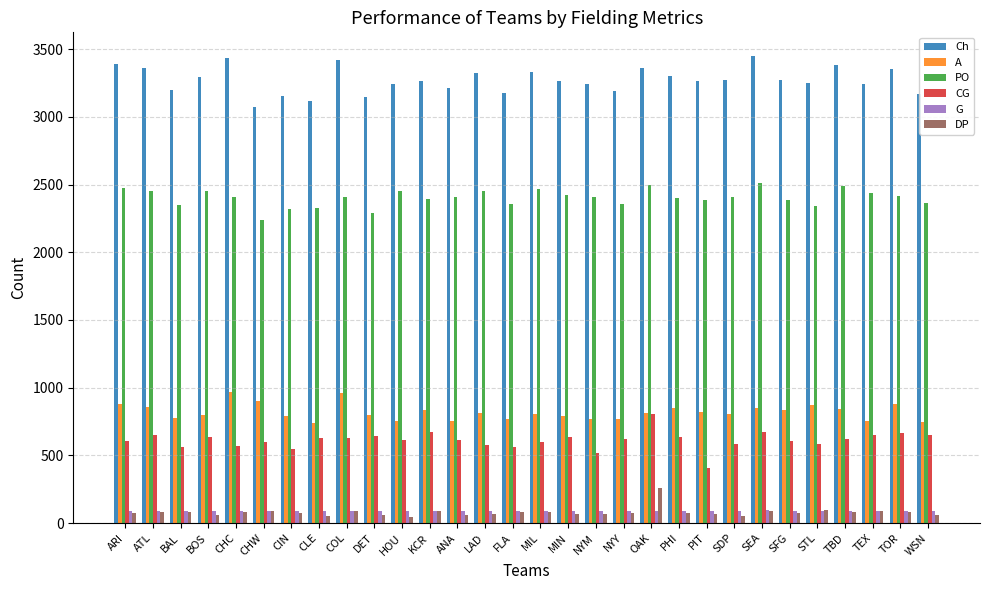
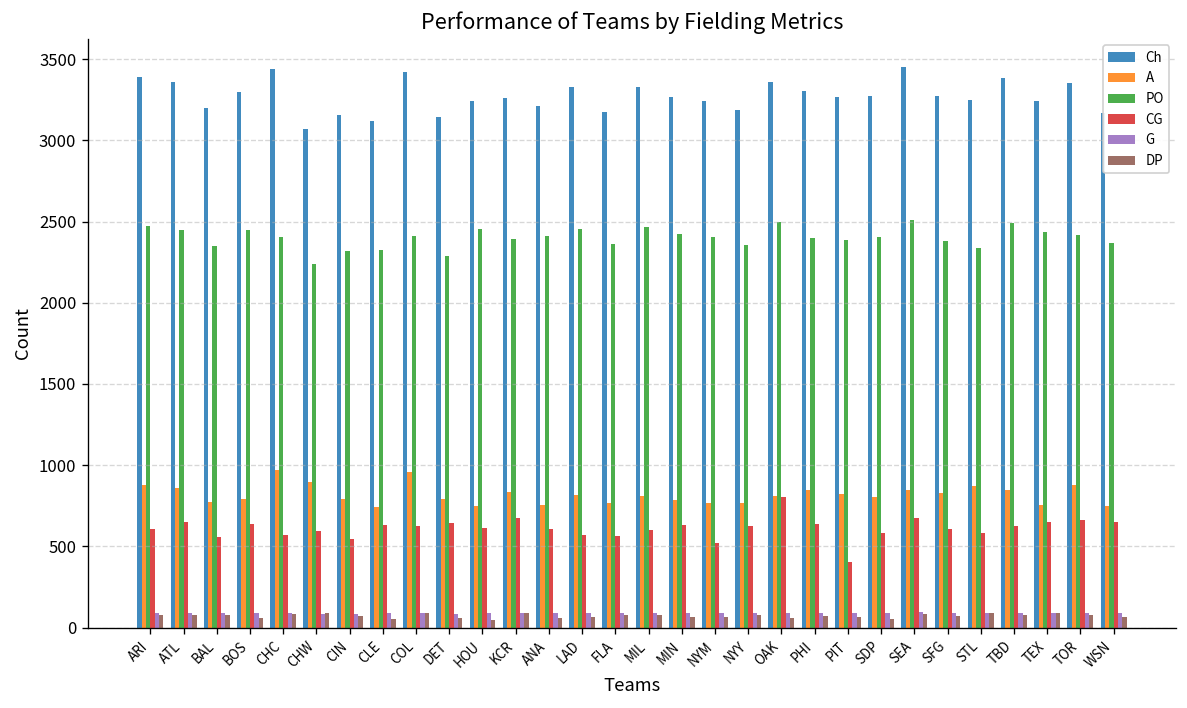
DP, OAK: 260 -> 60
